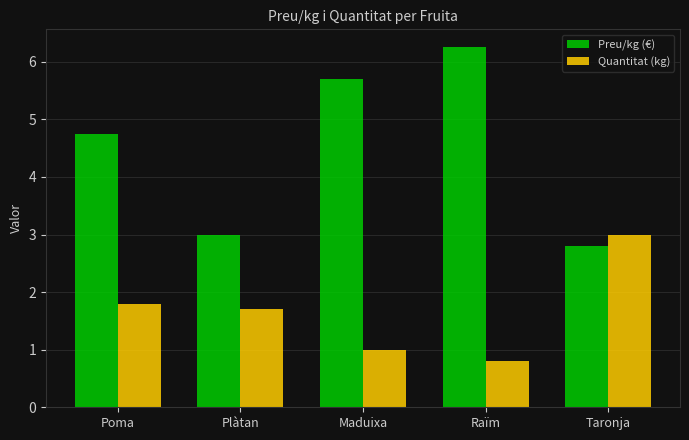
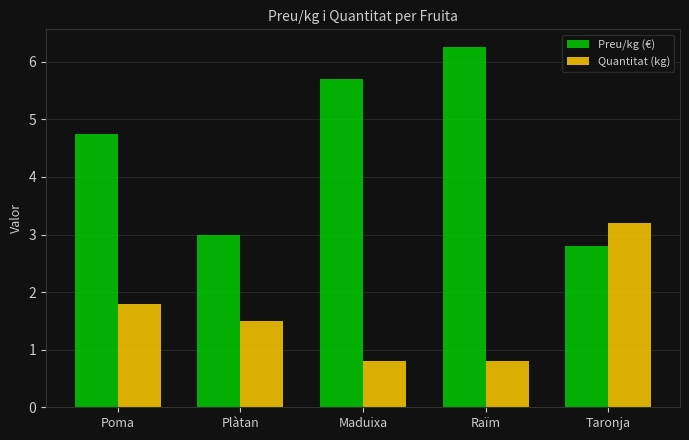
Quantitat (kg), Plàtan: 1.7 -> 1.5
Quantitat (kg), Maduixa: 1.0 -> 0.8
Quantitat (kg), Taronja: 3.0 -> 3.2
